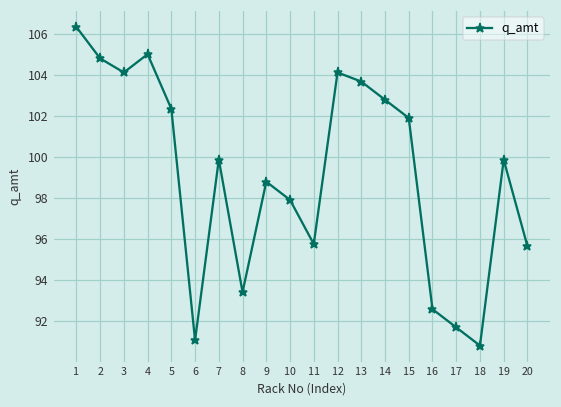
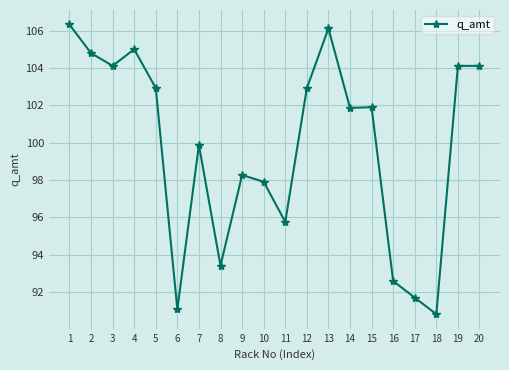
5: 102.3 -> 102.9
9: 98.8 -> 98.3
12: 104.1 -> 102.9
13: 103.7 -> 106.1
14: 102.8 -> 101.9
19: 99.9 -> 104.1
20: 95.7 -> 104.1
